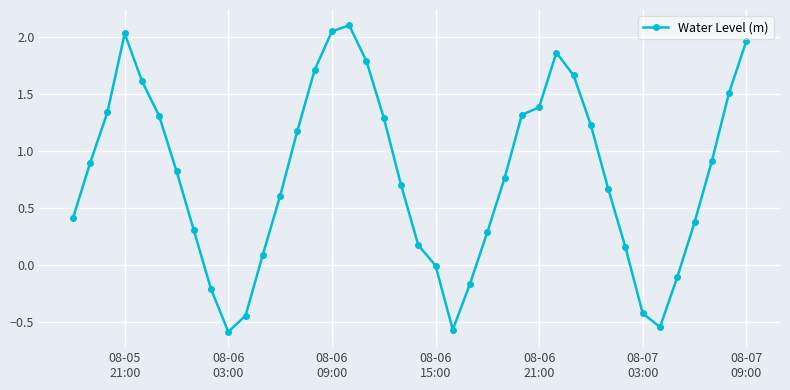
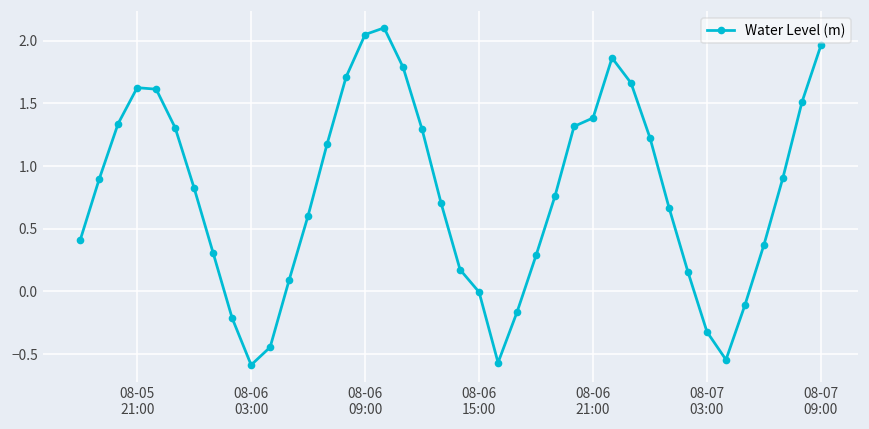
08-05 21:00: 2.03 -> 1.63
08-07 03:00: -0.42 -> -0.32
